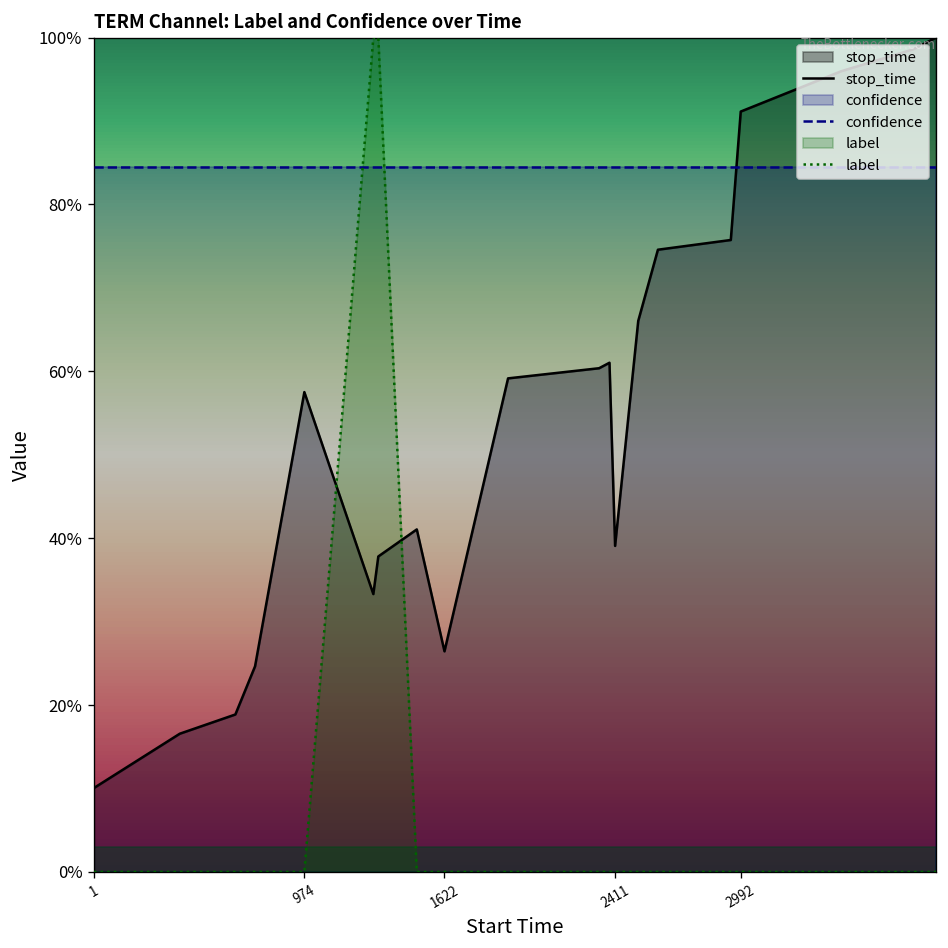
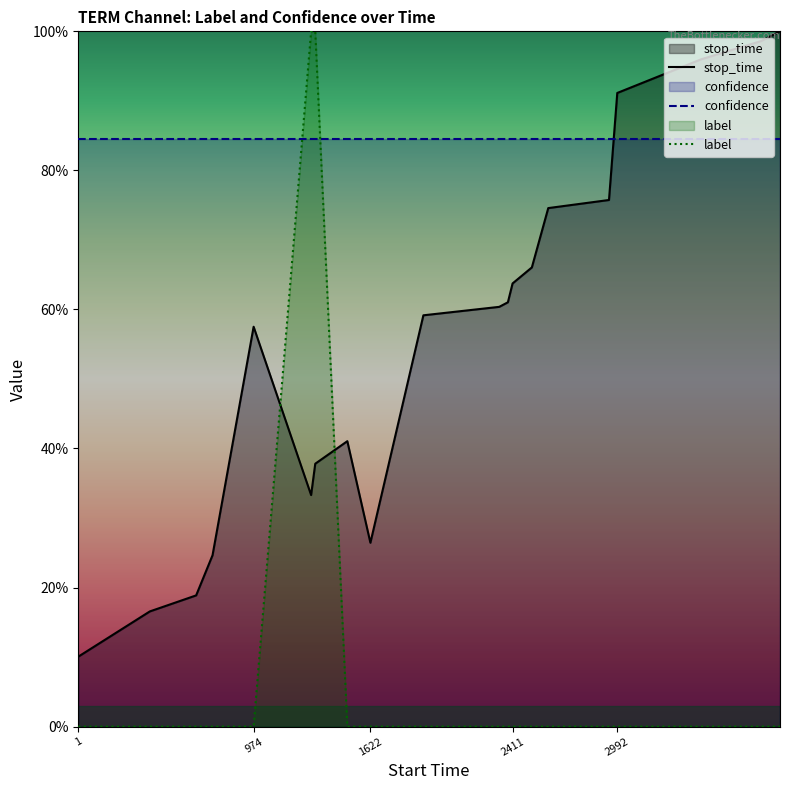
stop_time, 2411: 39% -> 64%
